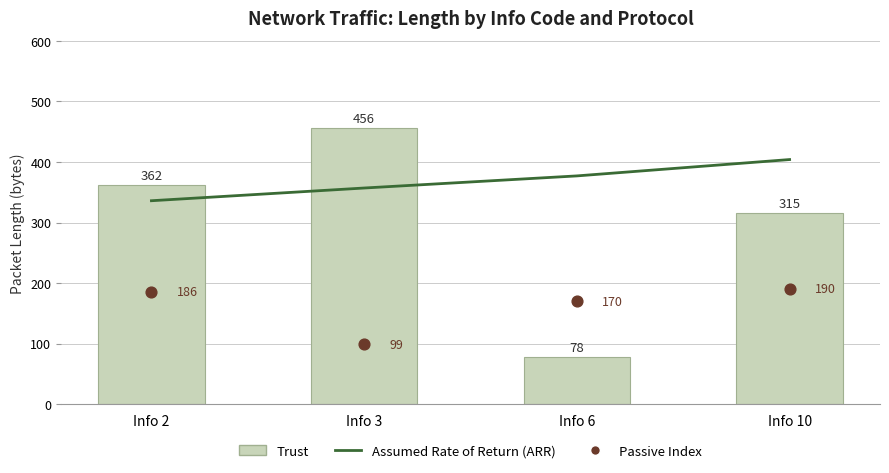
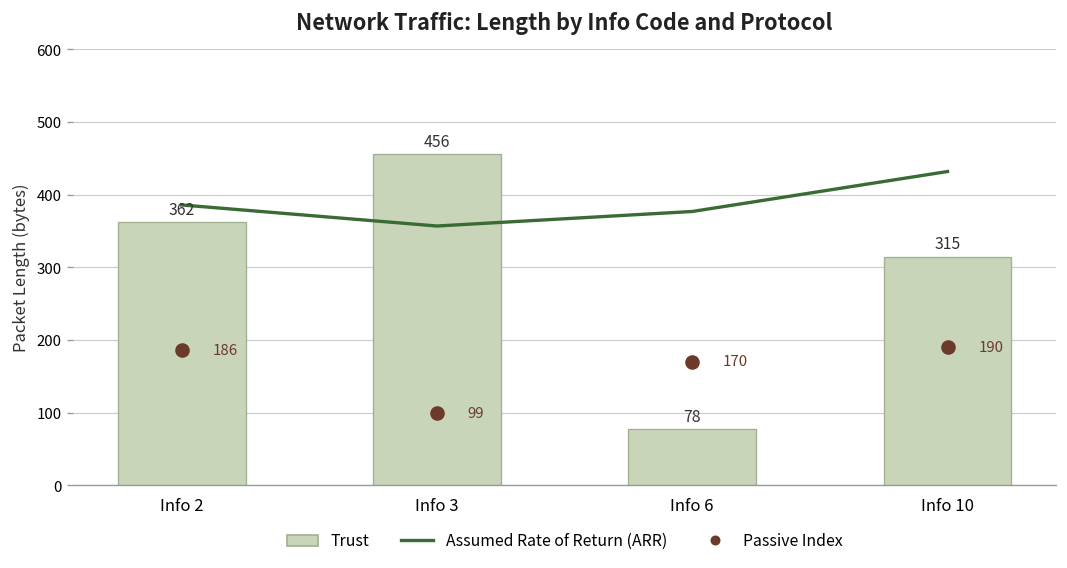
Assumed Rate of Return (ARR), Info 2: 340 -> 390
Assumed Rate of Return (ARR), Info 10: 400 -> 430
